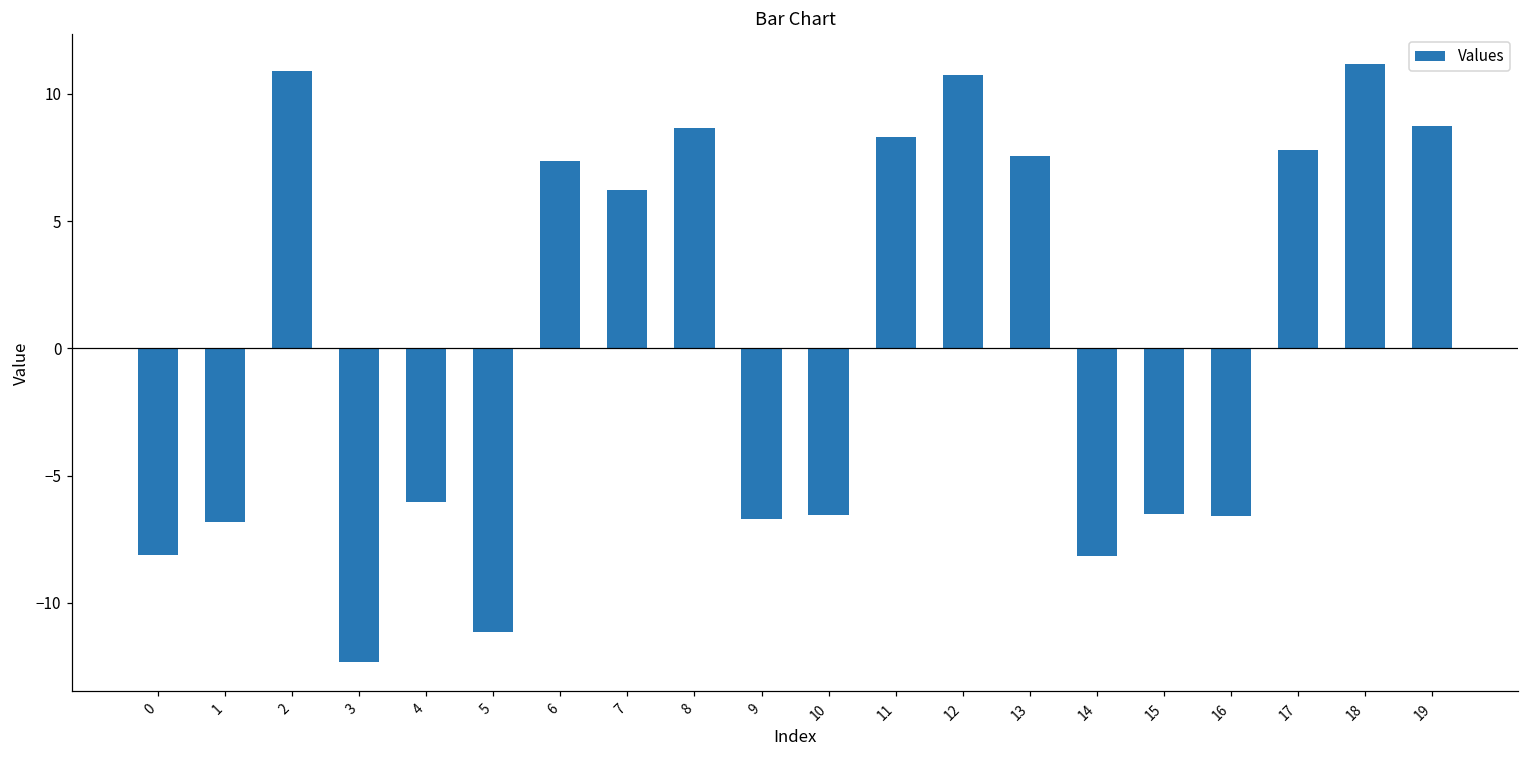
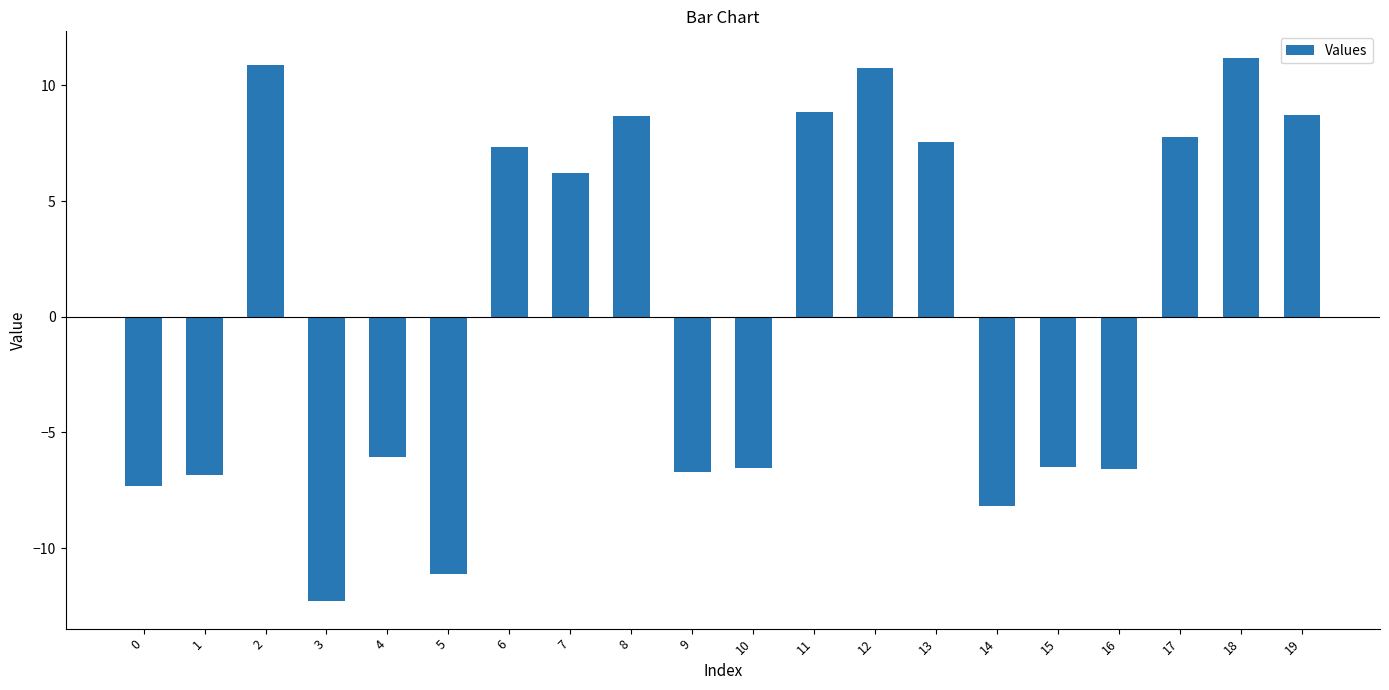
0: -8.1 -> -7.3
11: 8.3 -> 8.8
